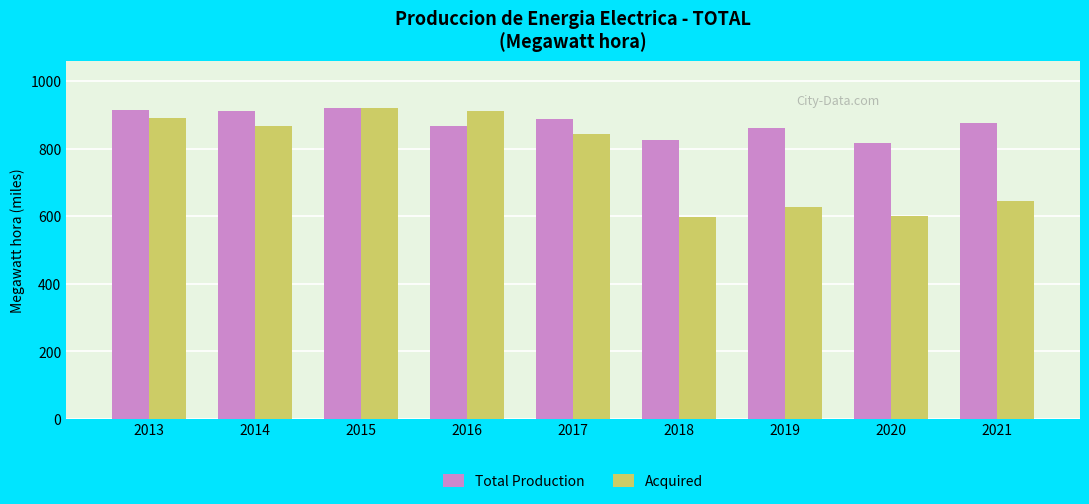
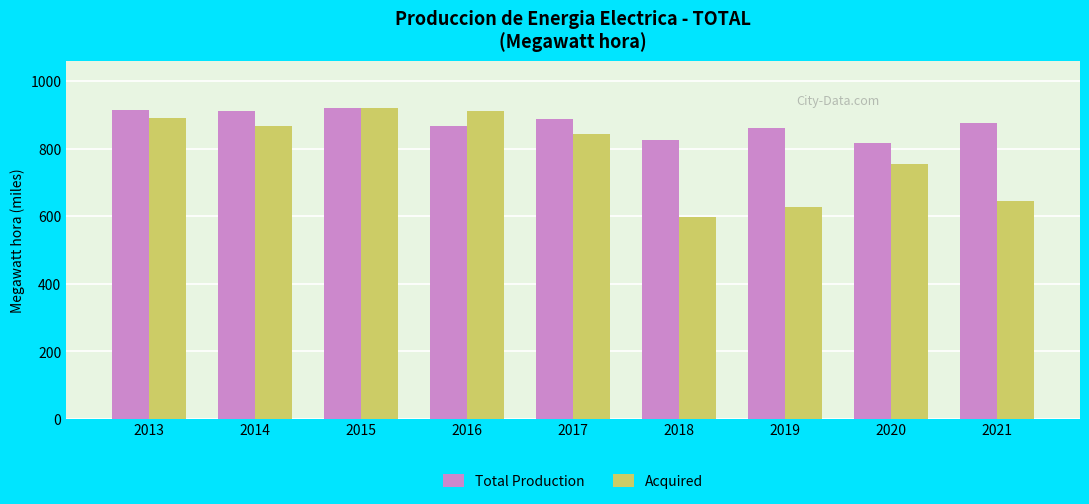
Acquired, 2020: 600 -> 750
